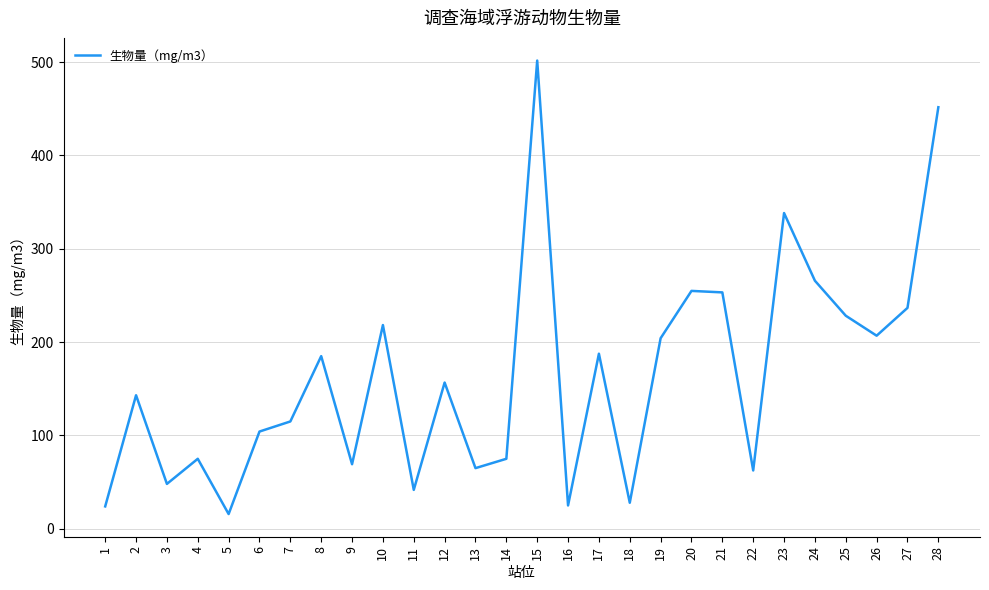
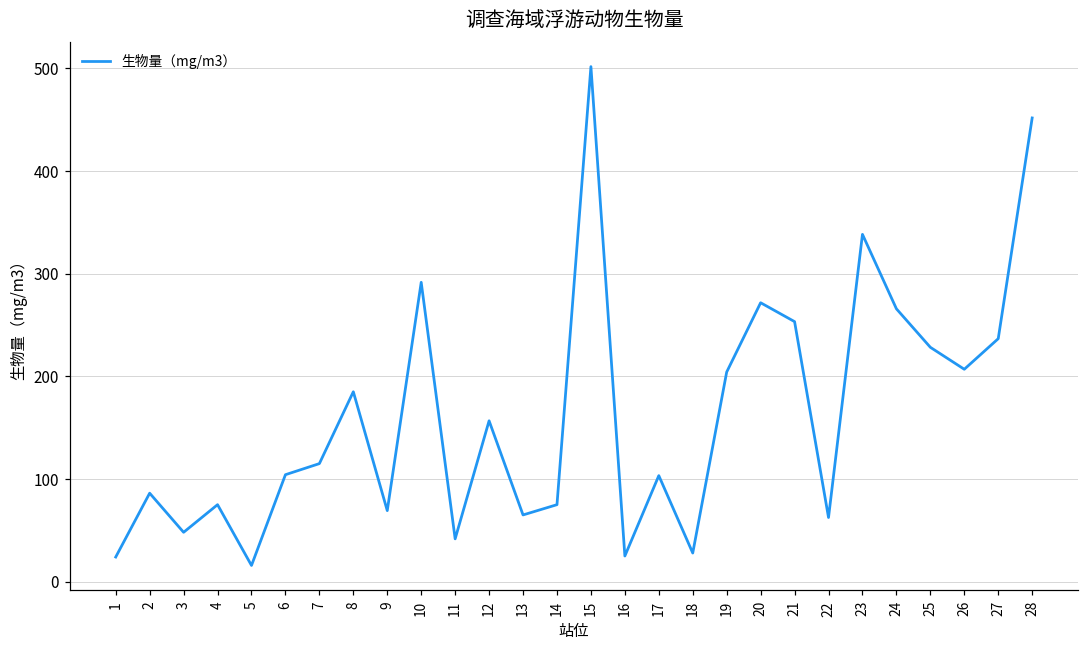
2: 140 -> 90
10: 220 -> 290
17: 190 -> 100
20: 250 -> 270
